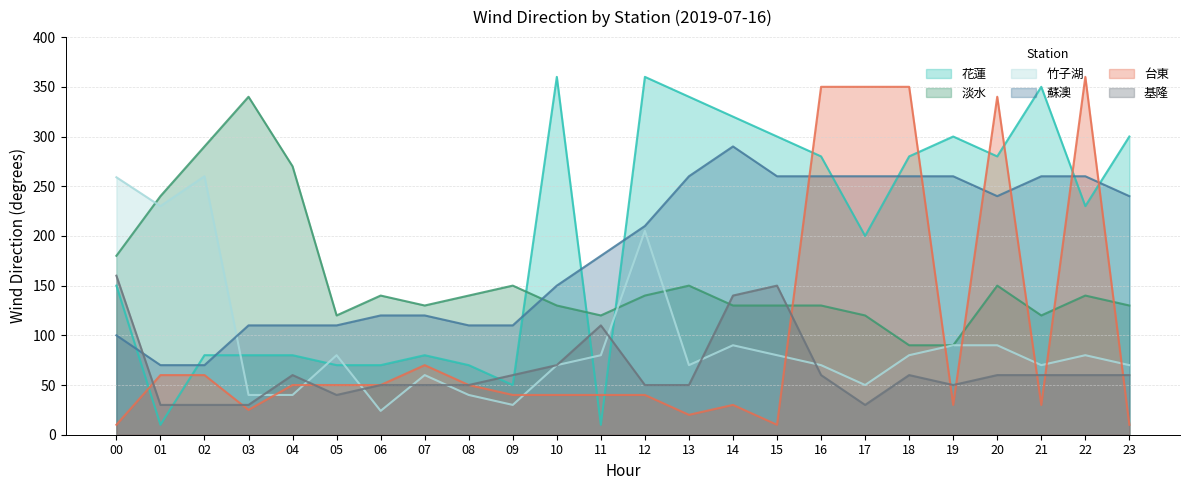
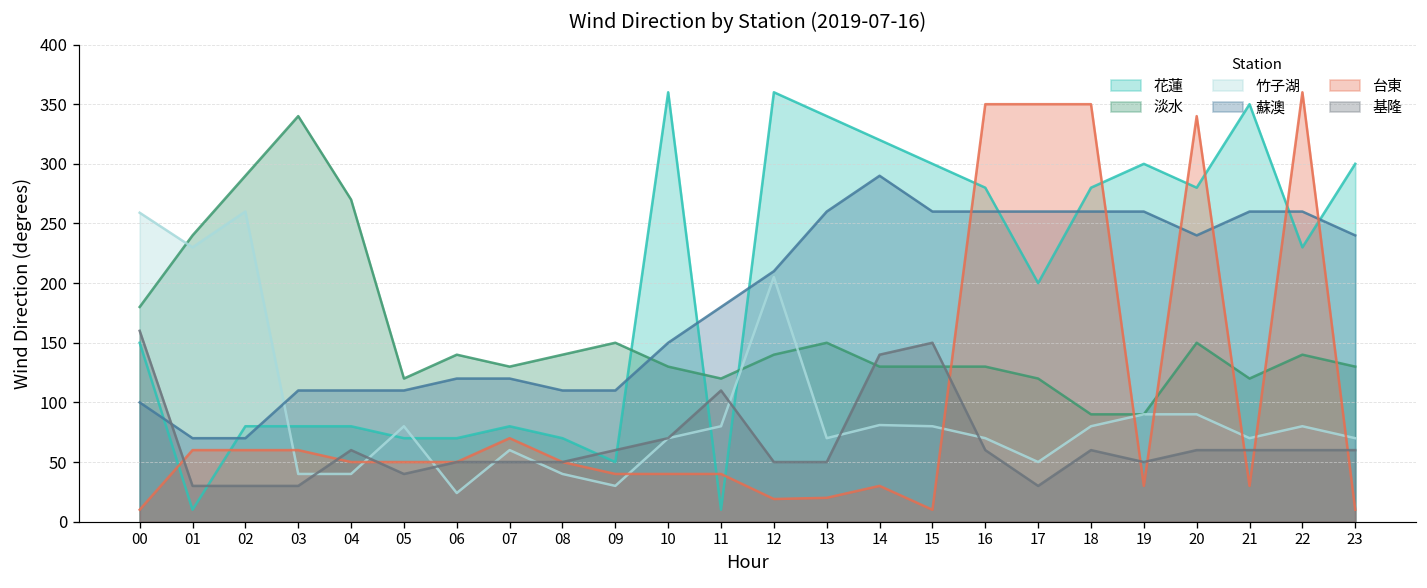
台東, 03: 30 -> 60
台東, 12: 40 -> 20
竹子湖, 14: 90 -> 80
